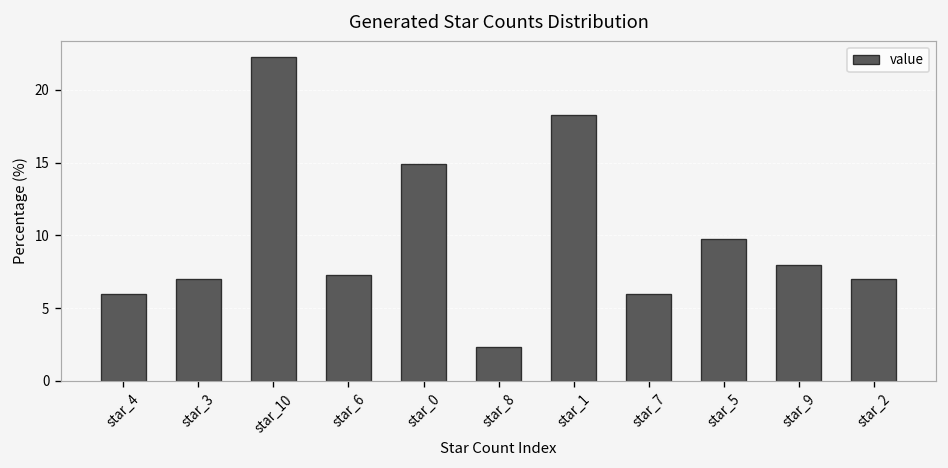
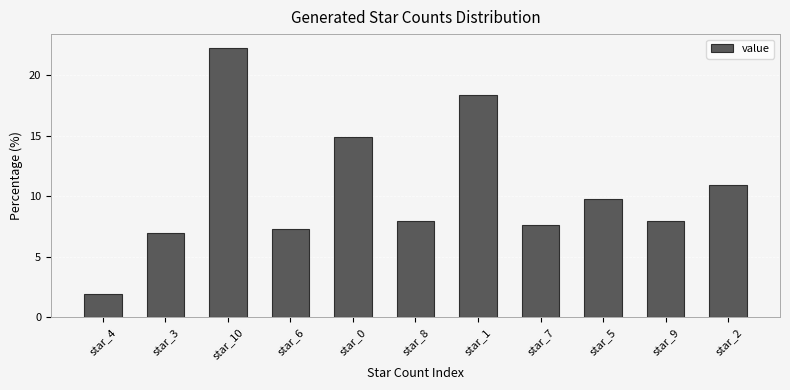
star_4: 6.0 -> 1.9
star_8: 2.3 -> 8.0
star_7: 6.0 -> 7.6
star_2: 7.0 -> 11.0
